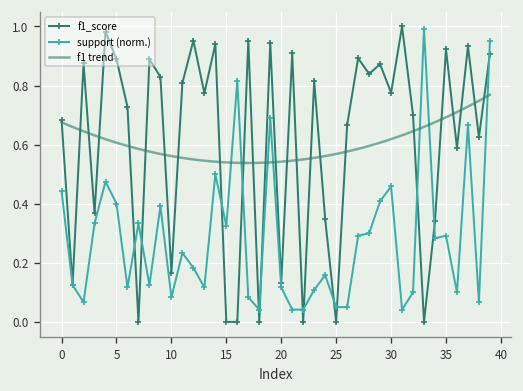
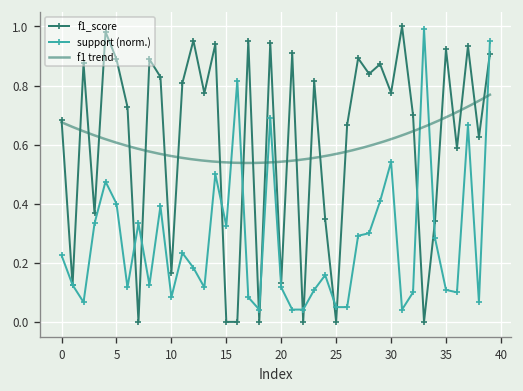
support (norm.), 0: 0.44 -> 0.23
support (norm.), 30: 0.46 -> 0.54
support (norm.), 35: 0.29 -> 0.11
